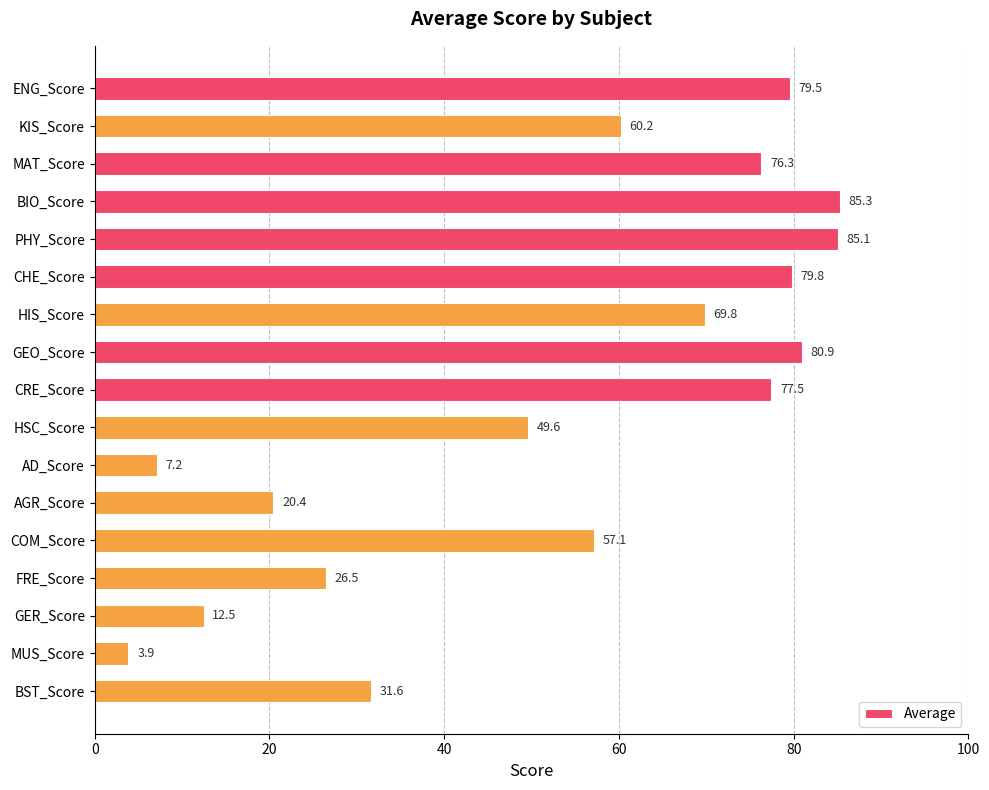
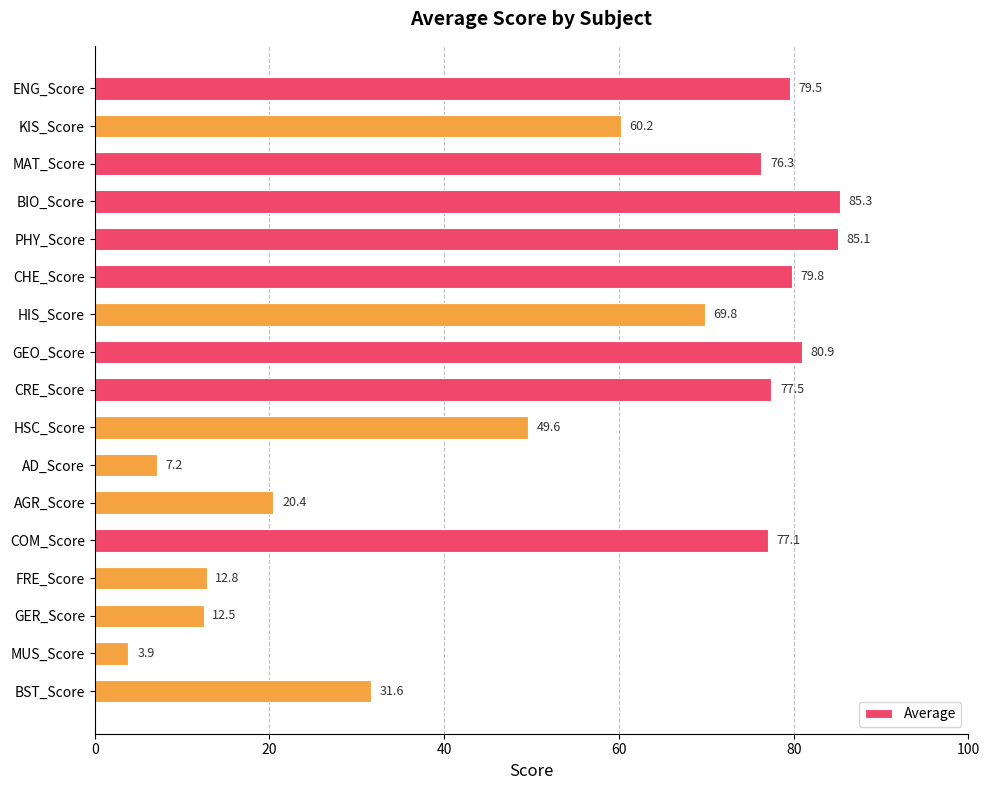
COM_Score: 57.1 -> 77.1
FRE_Score: 26.5 -> 12.8
